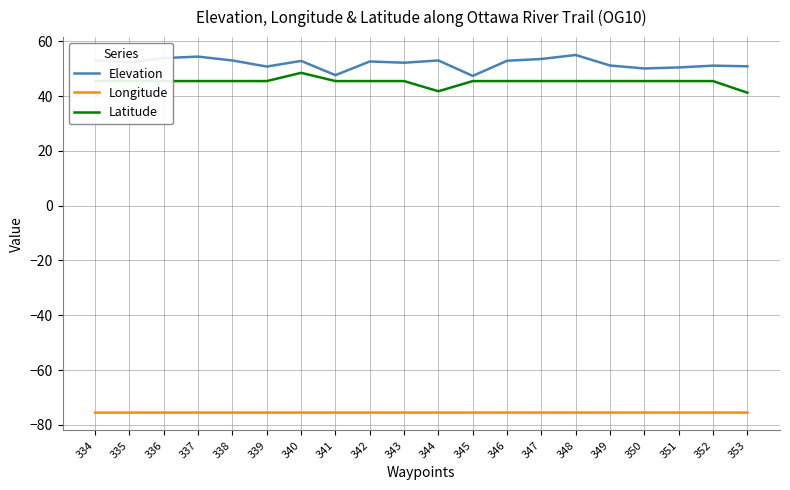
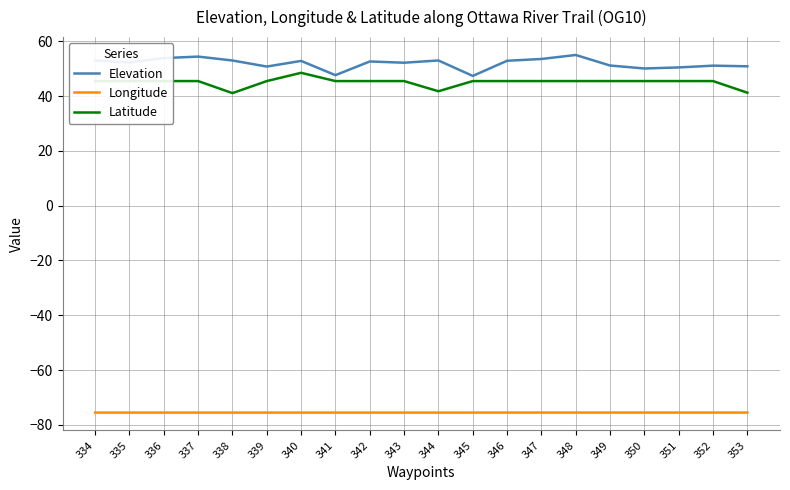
Latitude, 338: 45 -> 41
